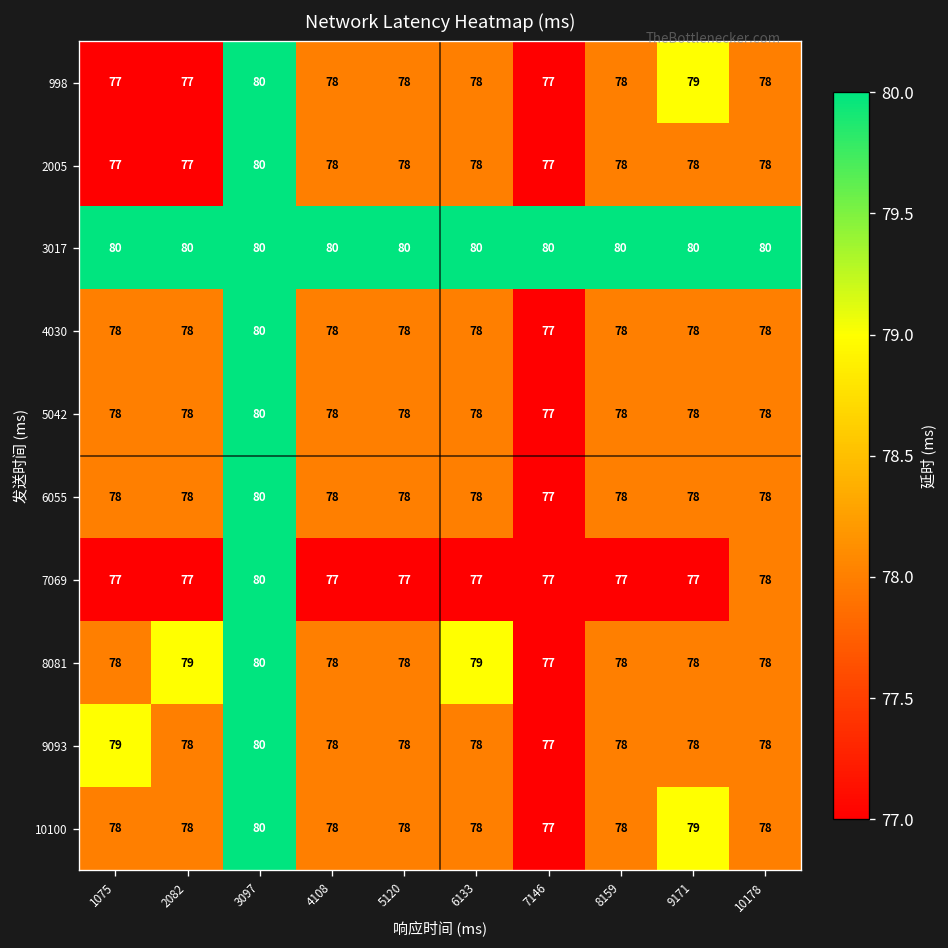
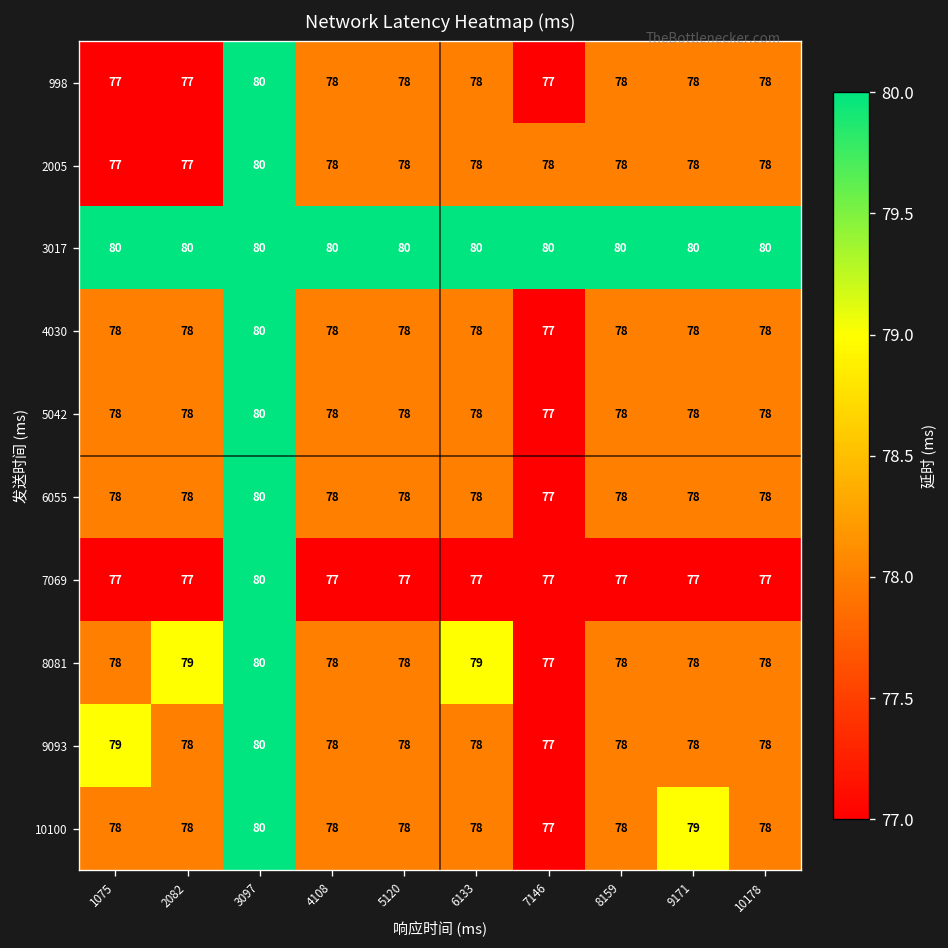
998, 9171: 79 -> 78
2005, 7146: 77 -> 78
7069, 10178: 78 -> 77
